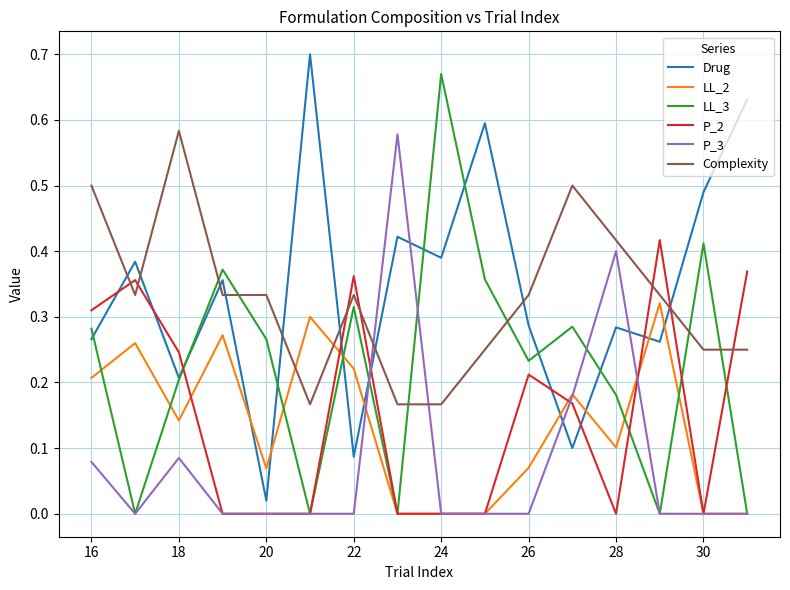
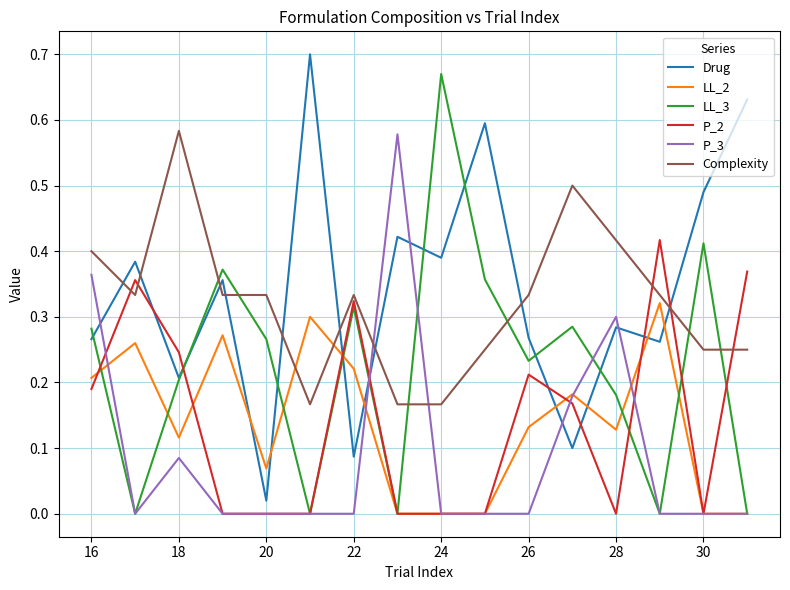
P_2, 16: 0.31 -> 0.19
P_3, 16: 0.08 -> 0.36
Complexity, 16: 0.5 -> 0.4
LL_2, 18: 0.14 -> 0.12
P_2, 22: 0.36 -> 0.32
Drug, 26: 0.29 -> 0.27
LL_2, 26: 0.07 -> 0.13
LL_2, 28: 0.10 -> 0.13
P_3, 28: 0.4 -> 0.3
